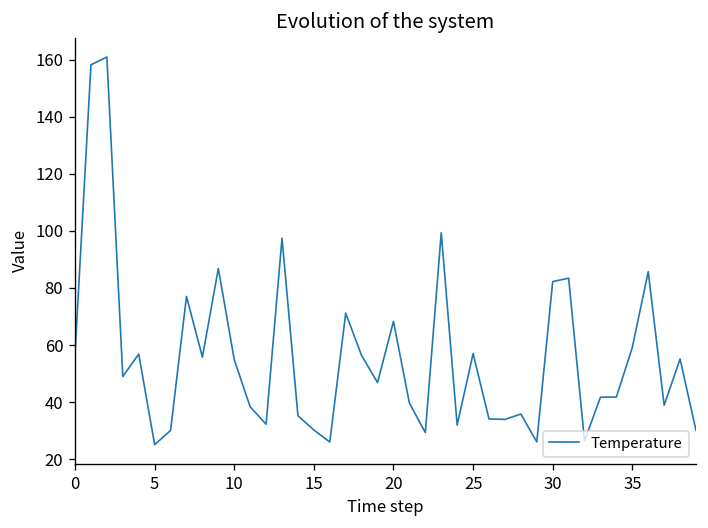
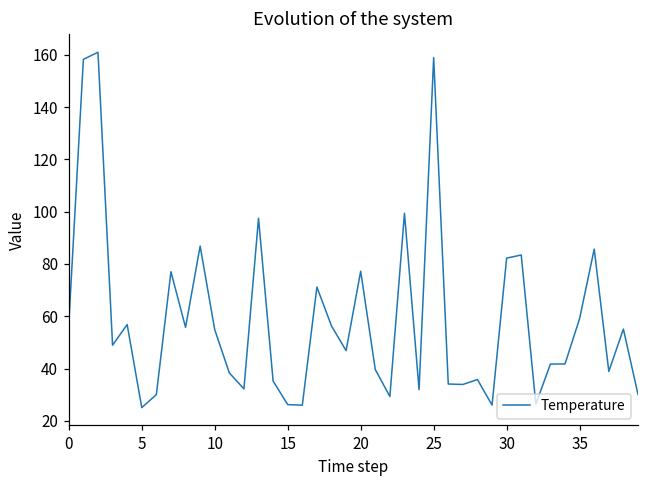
15: 30 -> 26
20: 68 -> 77
25: 57 -> 159
